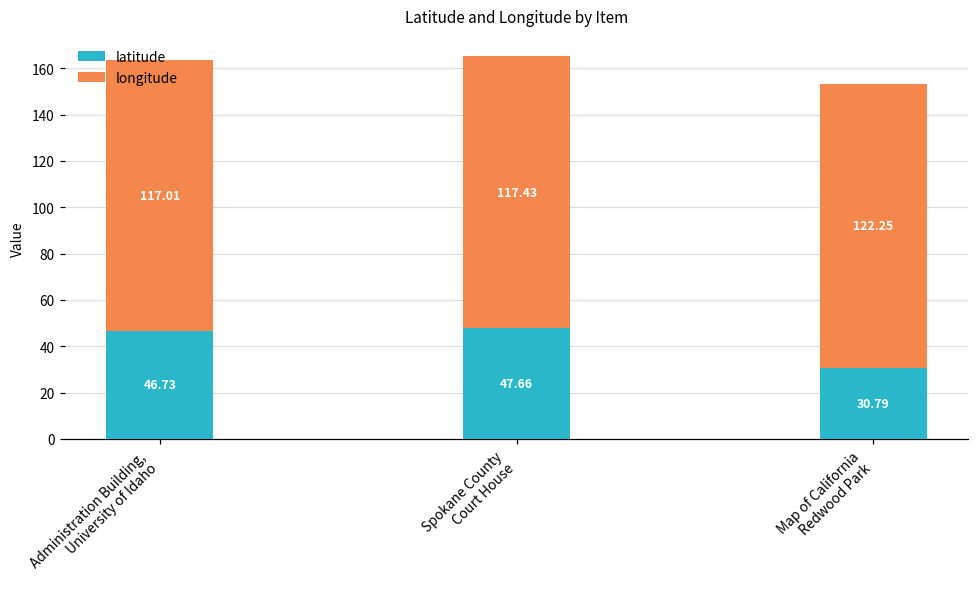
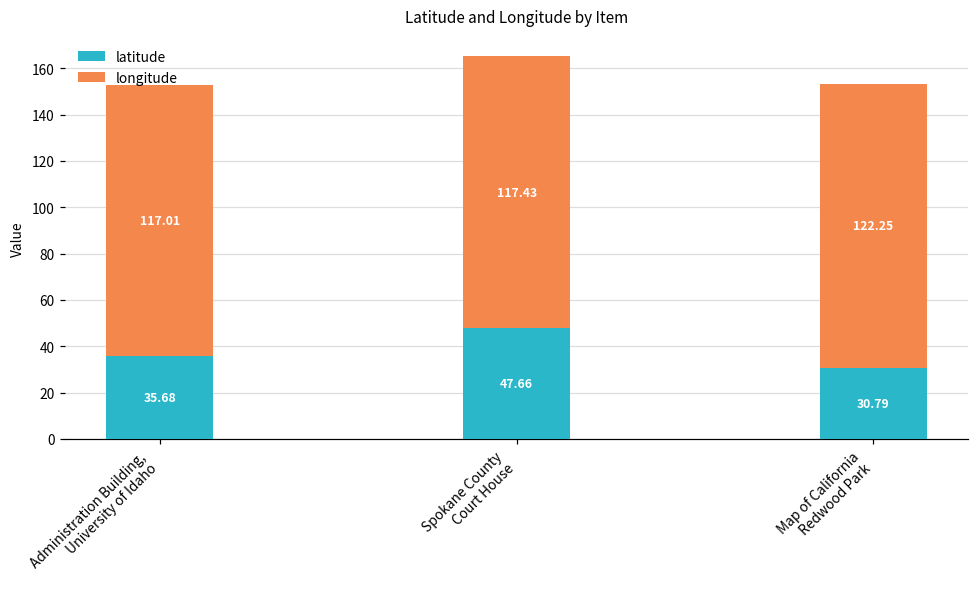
latitude, Administration Building, University of Idaho: 46.73 -> 35.68
